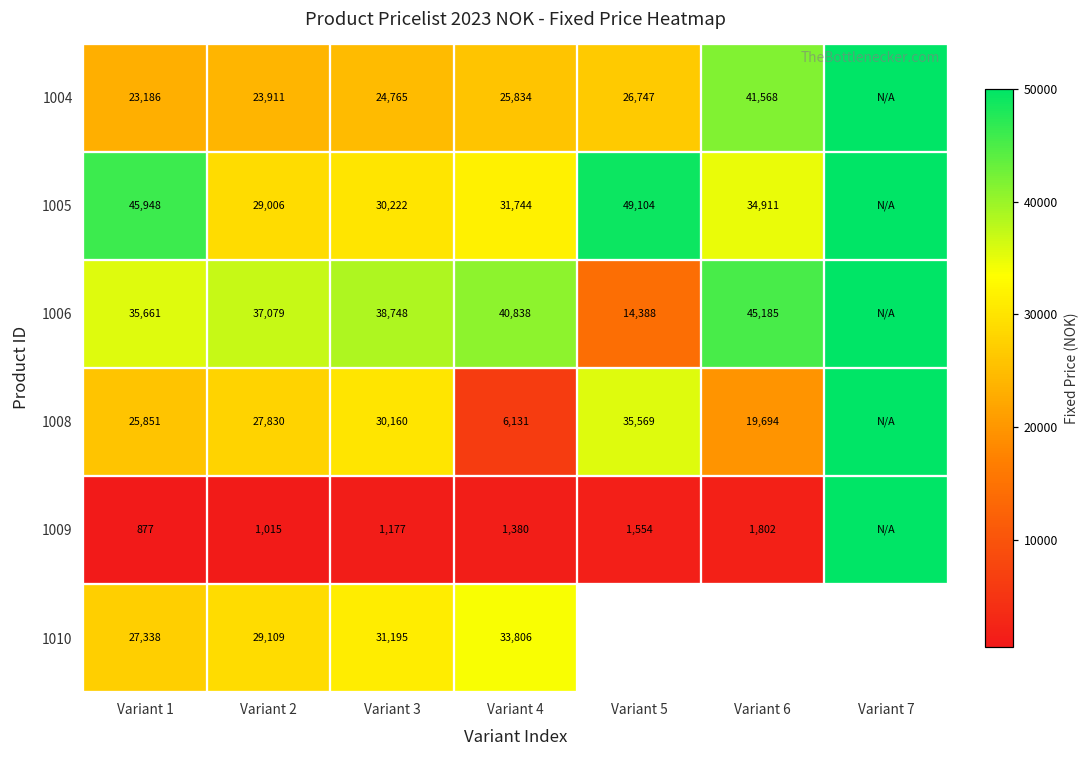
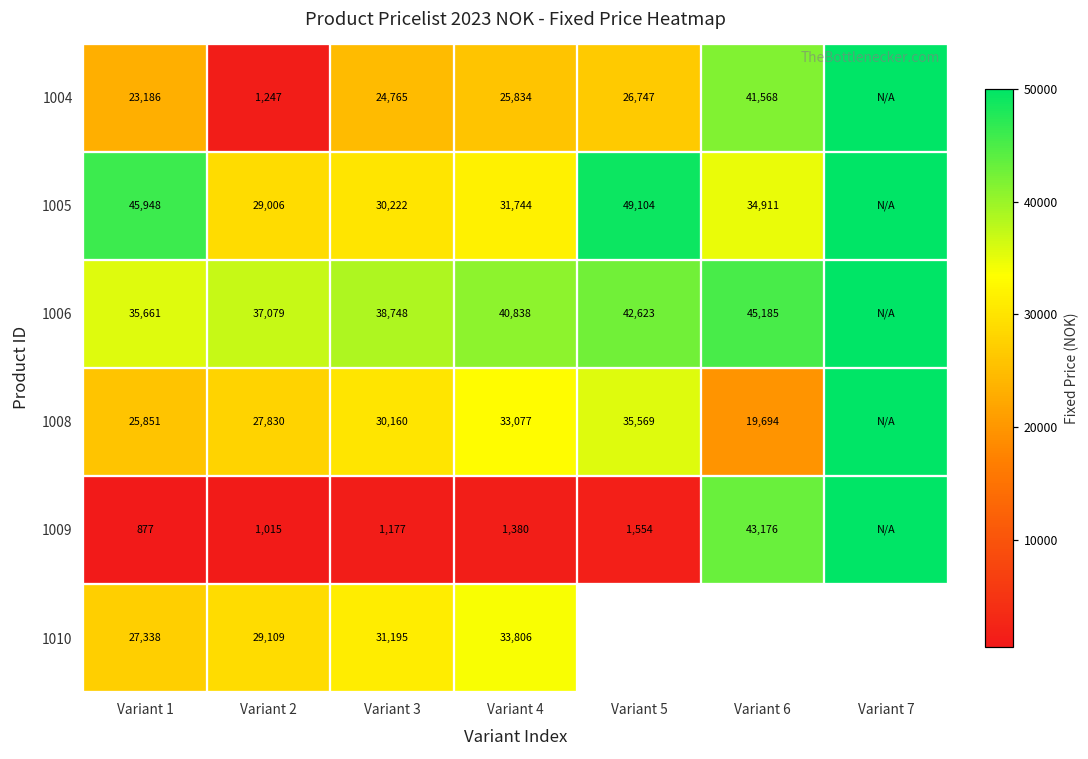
1004, Variant 2: 23,911 -> 1,247
1006, Variant 5: 14,388 -> 42,623
1008, Variant 4: 6,131 -> 33,077
1009, Variant 6: 1,802 -> 43,176
